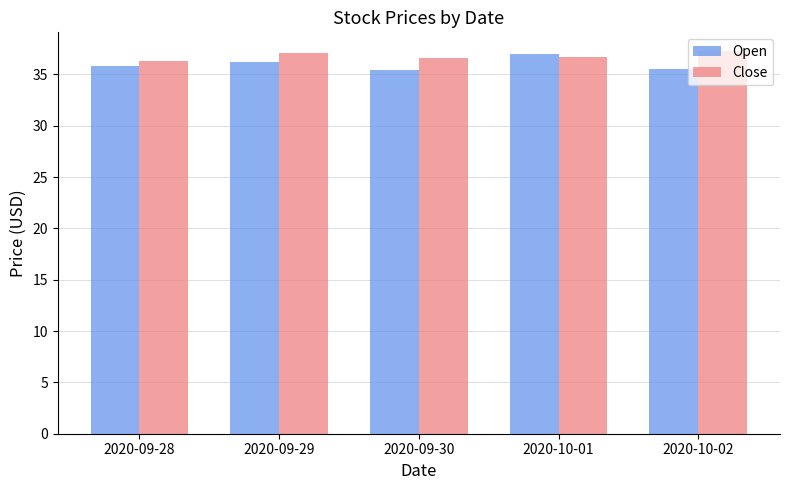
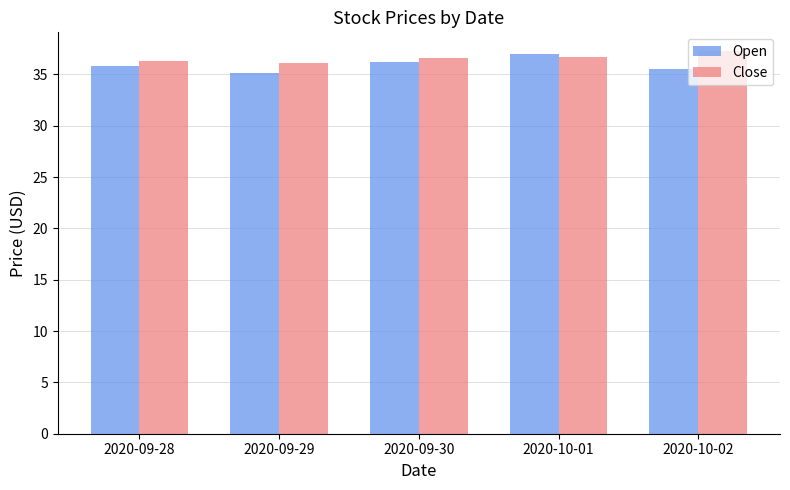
Open, 2020-09-29: 36.2 -> 35.2
Close, 2020-09-29: 37.1 -> 36.1
Open, 2020-09-30: 35.4 -> 36.2
